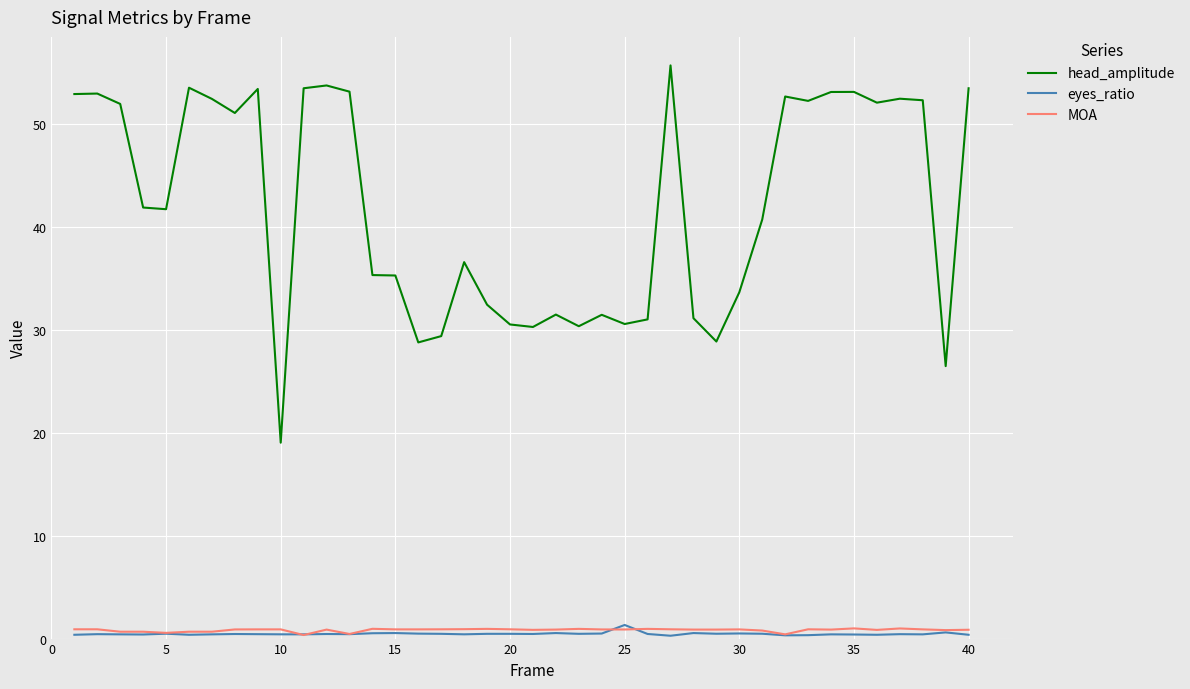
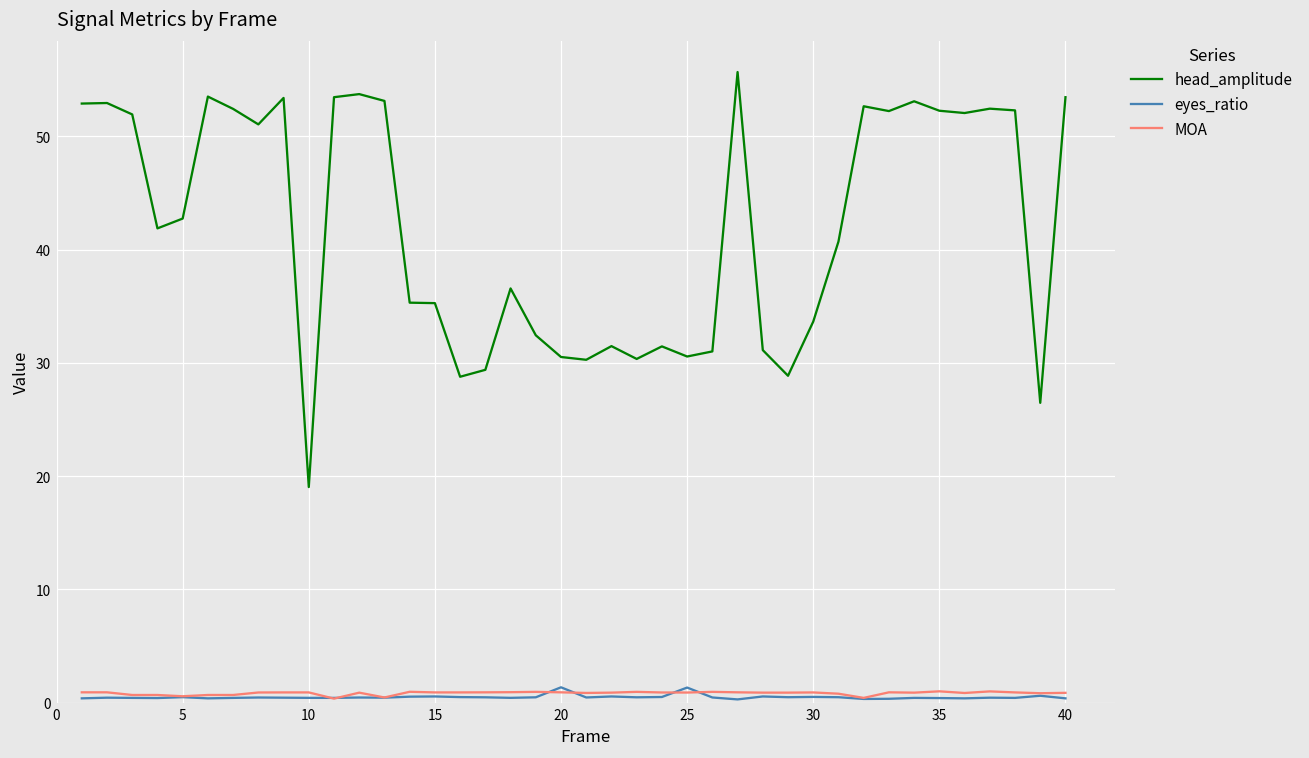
head_amplitude, 5: 41.7 -> 42.7
eyes_ratio, 20: 0.5 -> 1.3
head_amplitude, 35: 53.1 -> 52.3
